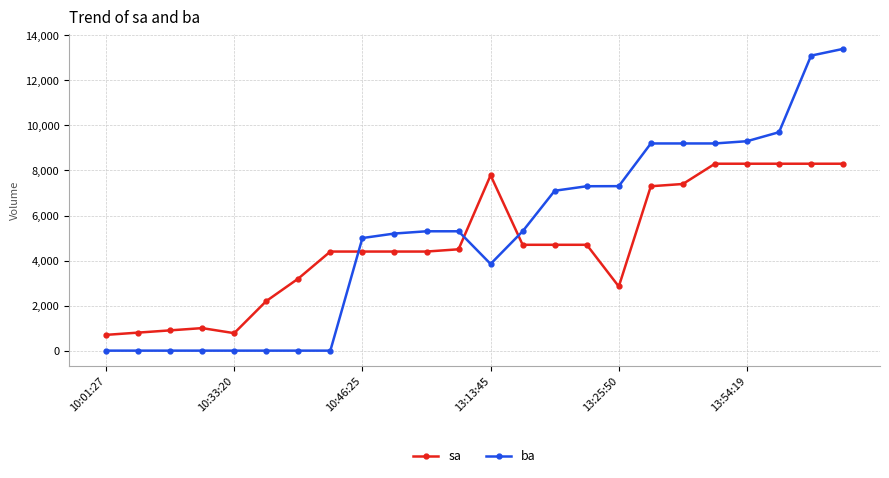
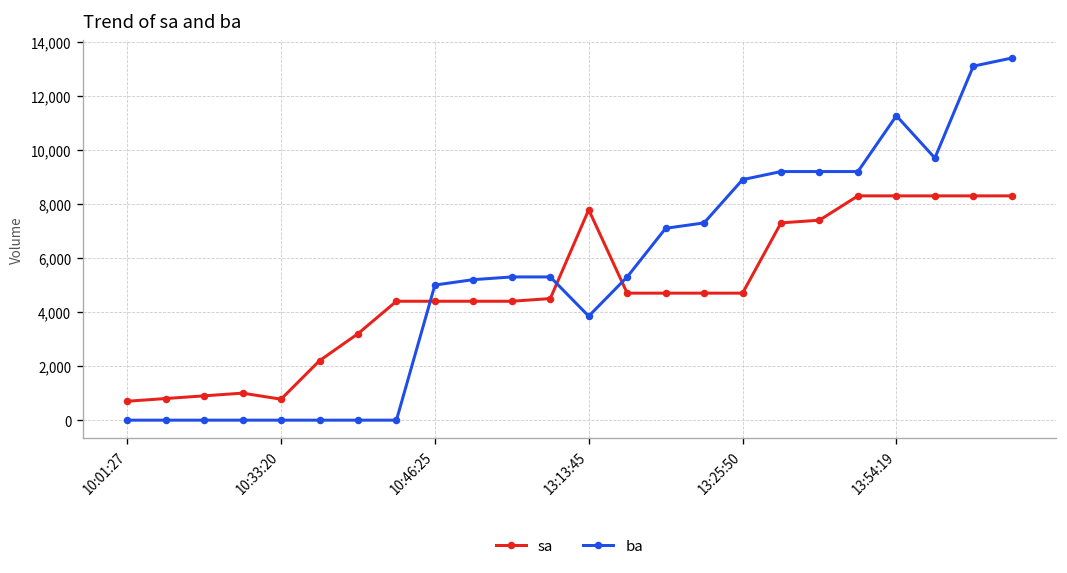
sa, 13:25:50: 2,800 -> 4,700
ba, 13:25:50: 7,300 -> 8,900
ba, 13:54:19: 9,300 -> 11,300
